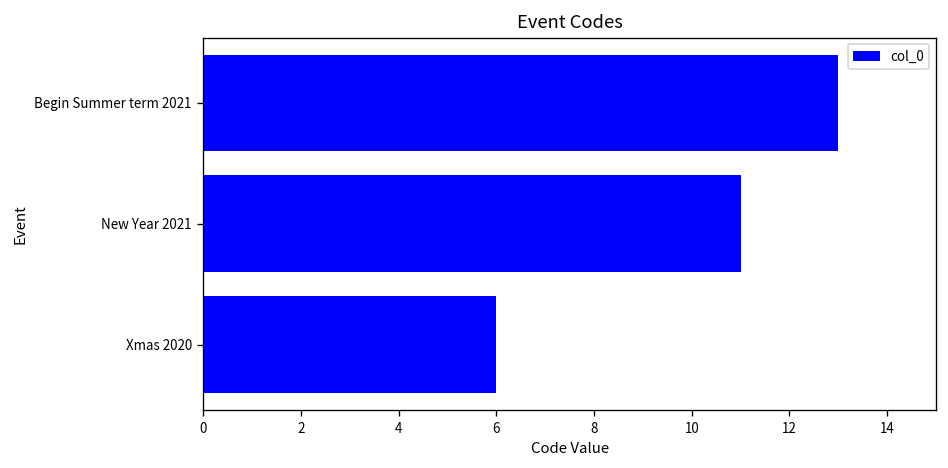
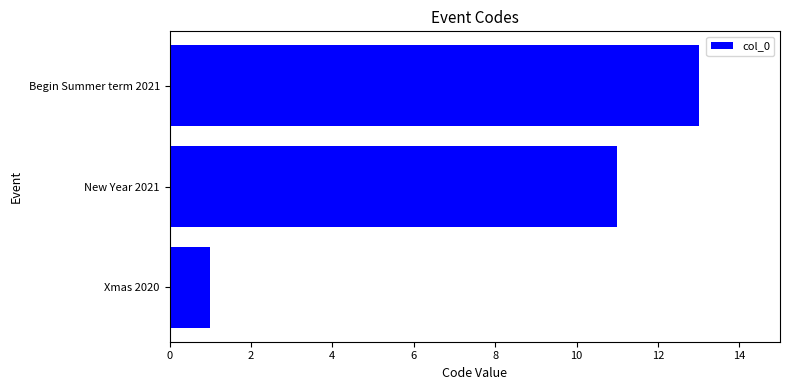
Xmas 2020: 6 -> 1
